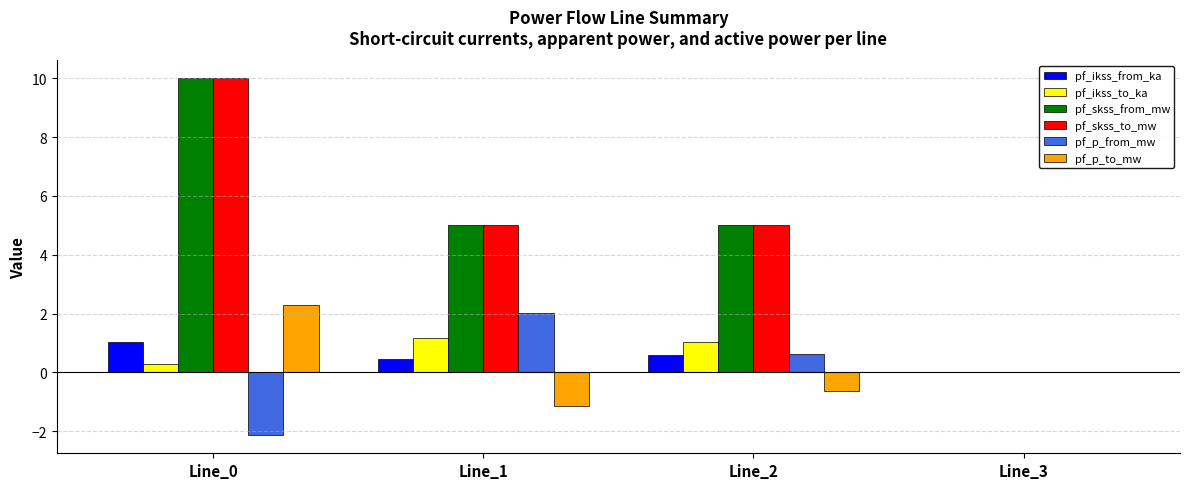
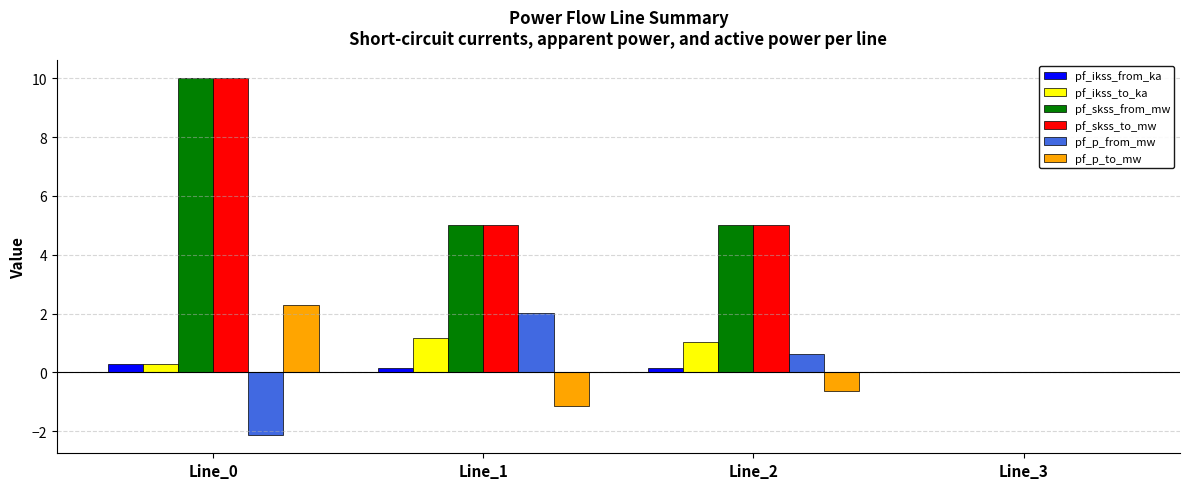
pf_ikss_from_ka, Line_0: 1.0 -> 0.3
pf_ikss_from_ka, Line_1: 0.4 -> 0.1
pf_ikss_from_ka, Line_2: 0.6 -> 0.1
